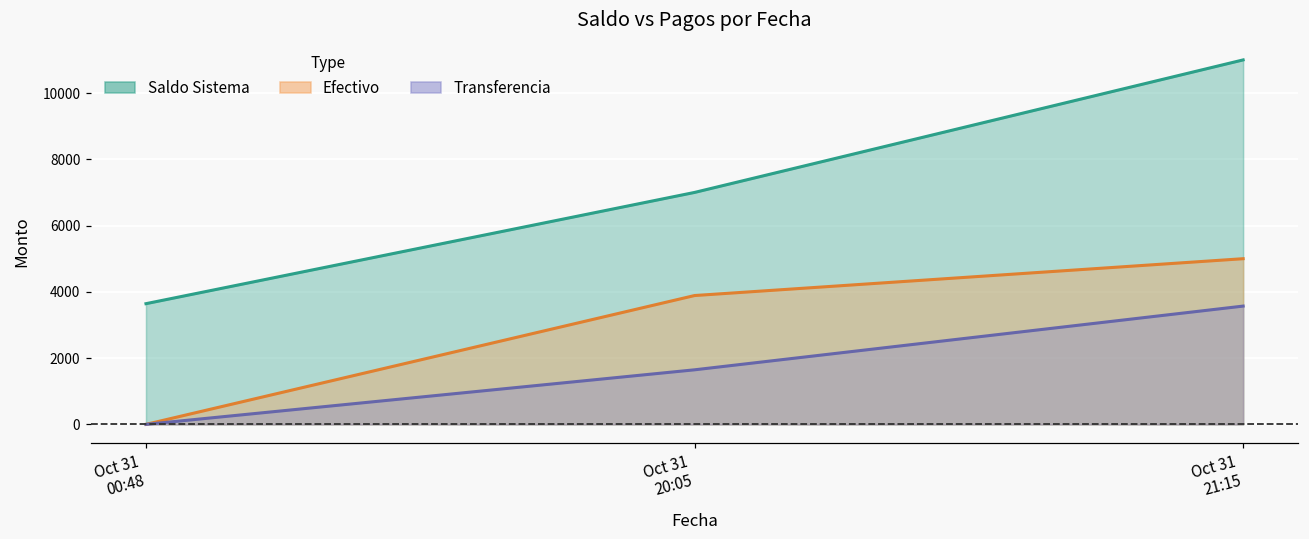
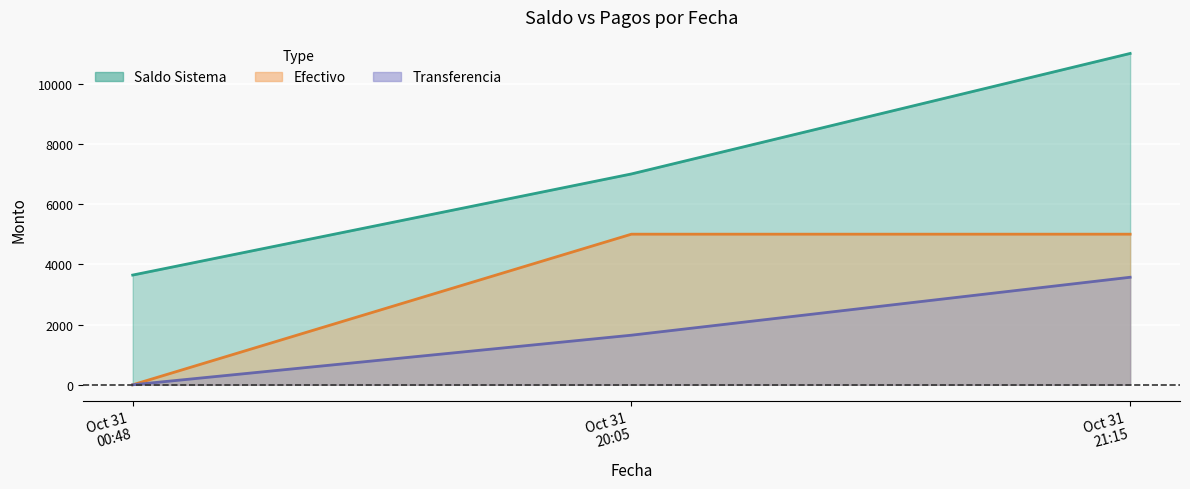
Efectivo, Oct 31 20:05: 3900 -> 5000
